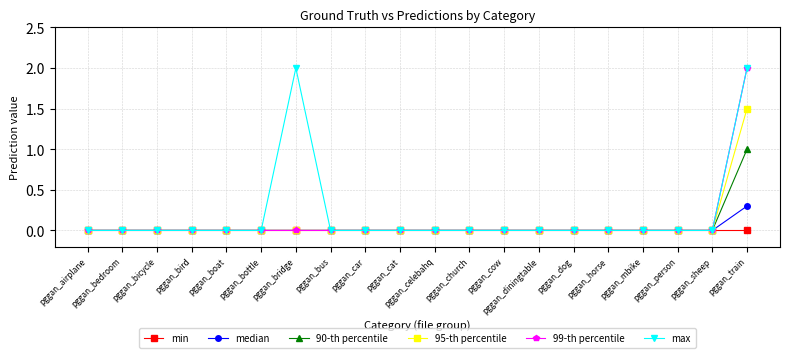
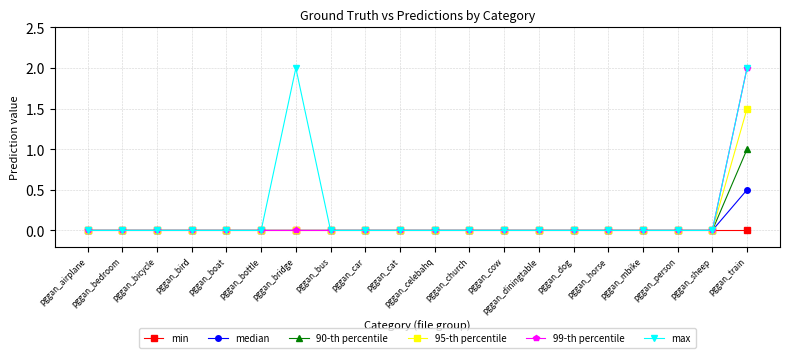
median, pggan_train: 0.3 -> 0.5
